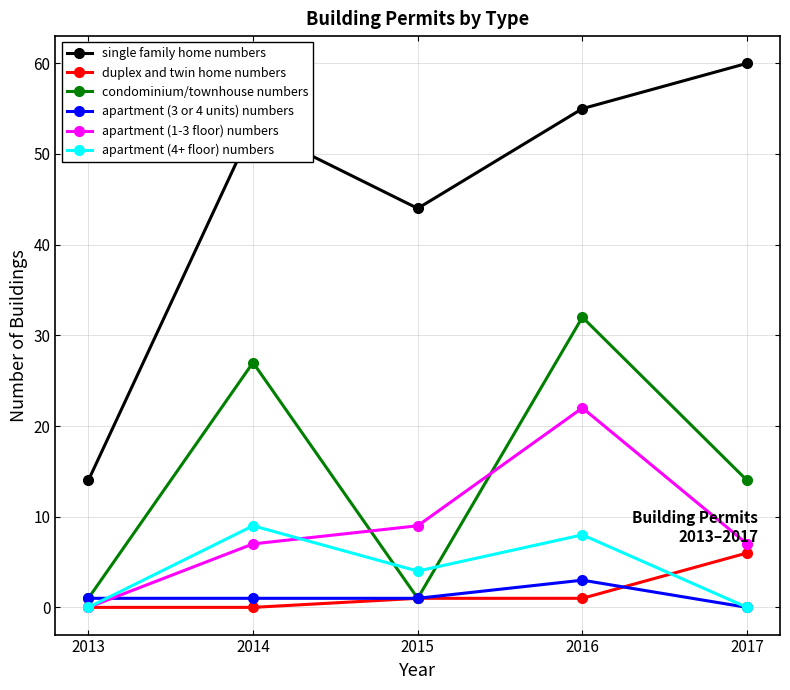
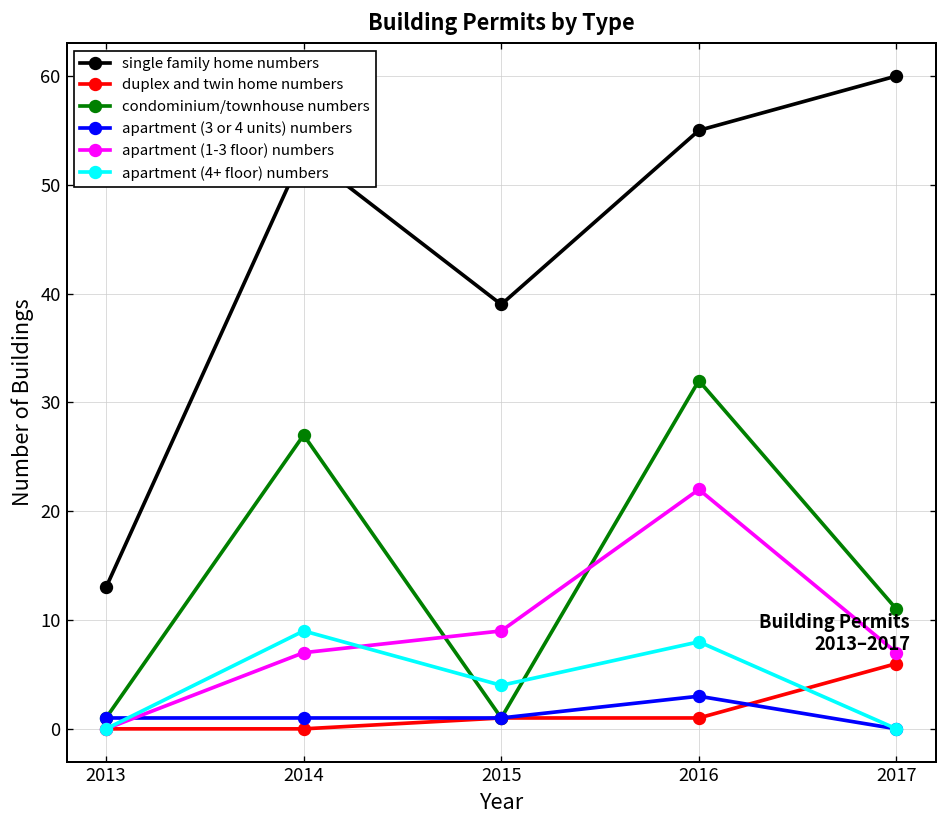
single family home numbers, 2013: 14 -> 13
single family home numbers, 2015: 44 -> 39
condominium/townhouse numbers, 2017: 14 -> 11
